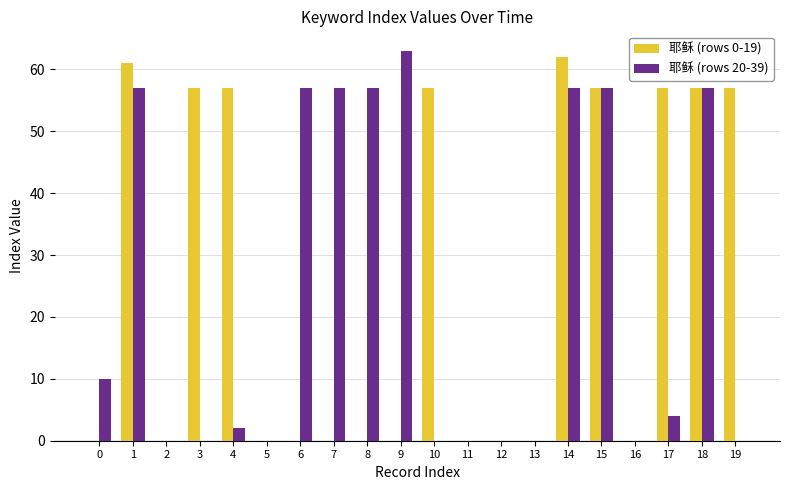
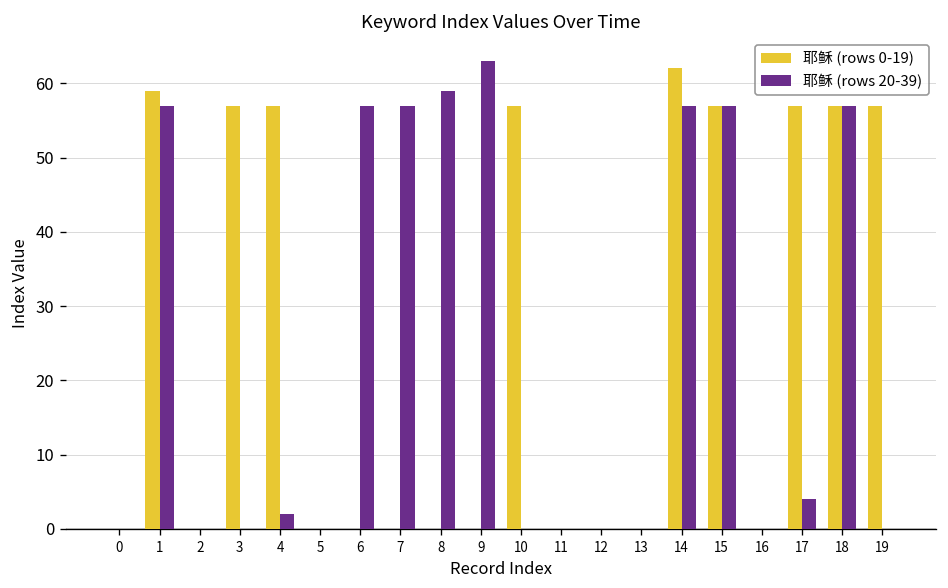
耶稣 (rows 20-39), 0: 10 -> 0
耶稣 (rows 0-19), 1: 61 -> 59
耶稣 (rows 20-39), 8: 57 -> 59
